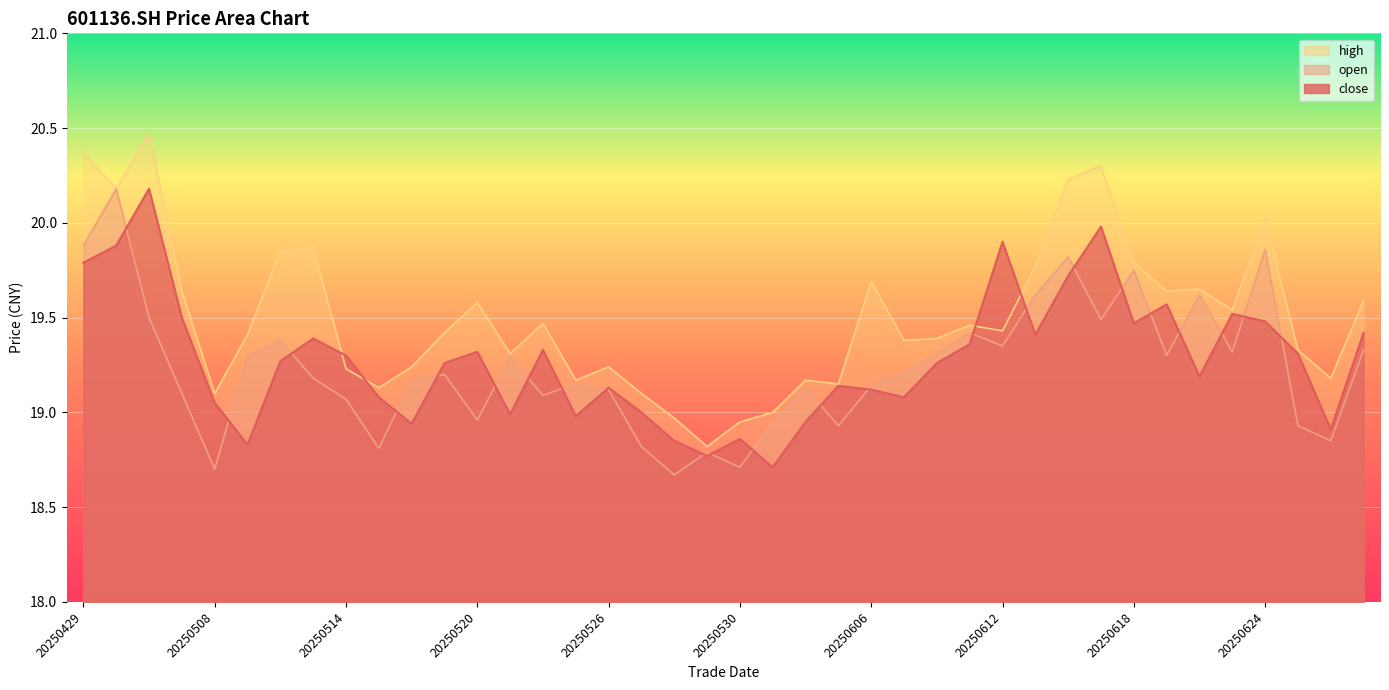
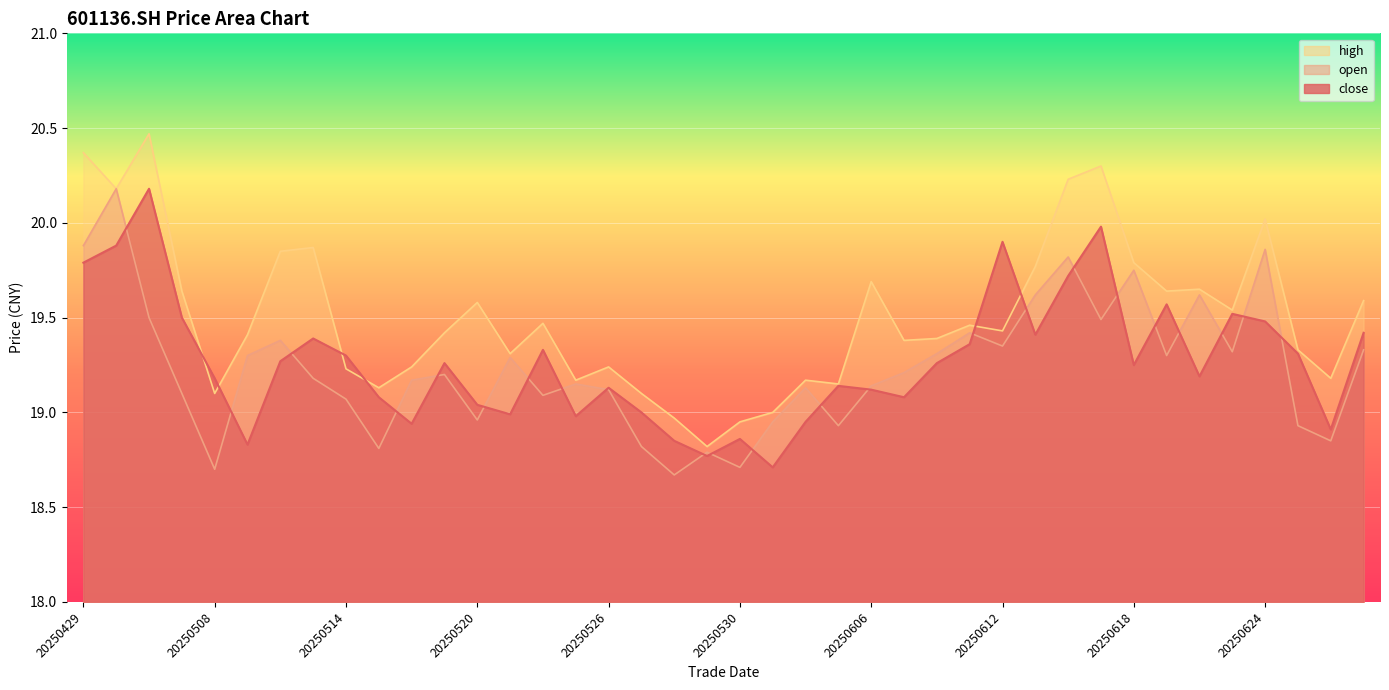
close, 20250508: 19.05 -> 19.18
close, 20250520: 19.32 -> 19.04
close, 20250618: 19.47 -> 19.25
